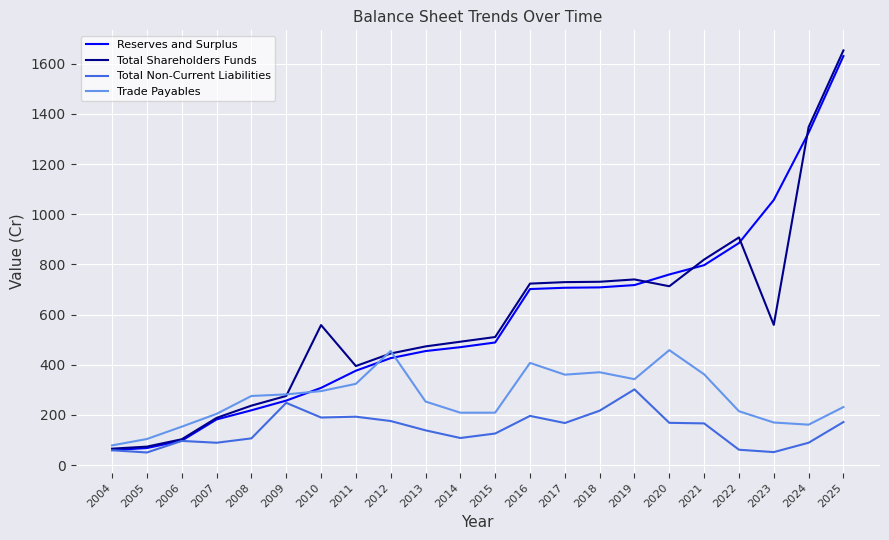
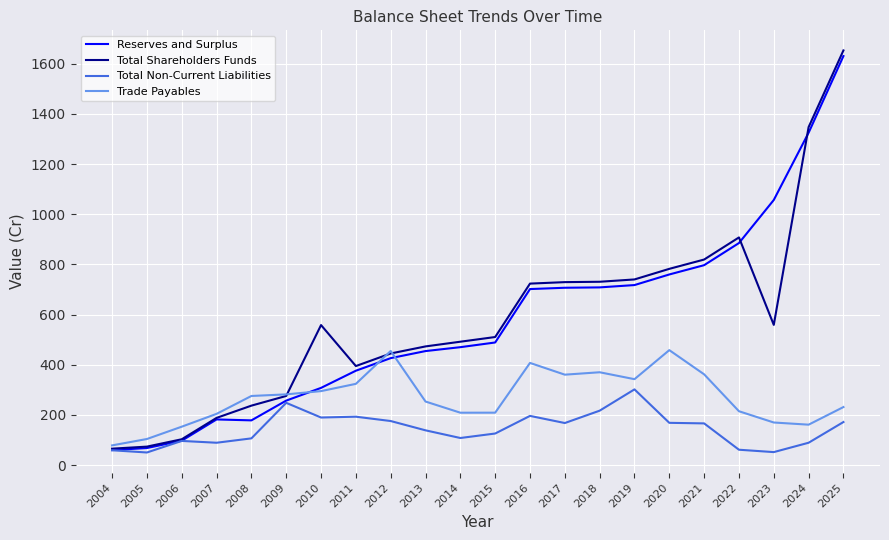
Reserves and Surplus, 2008: 220 -> 180
Total Shareholders Funds, 2020: 710 -> 780
